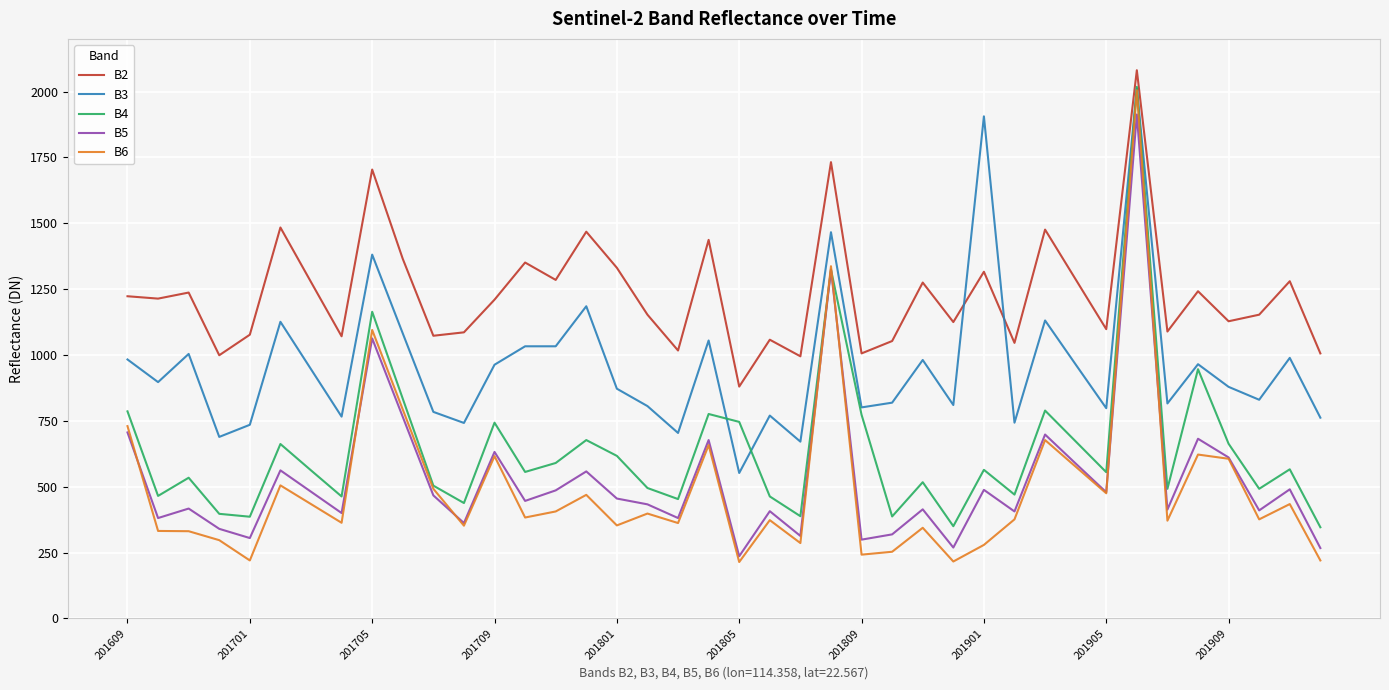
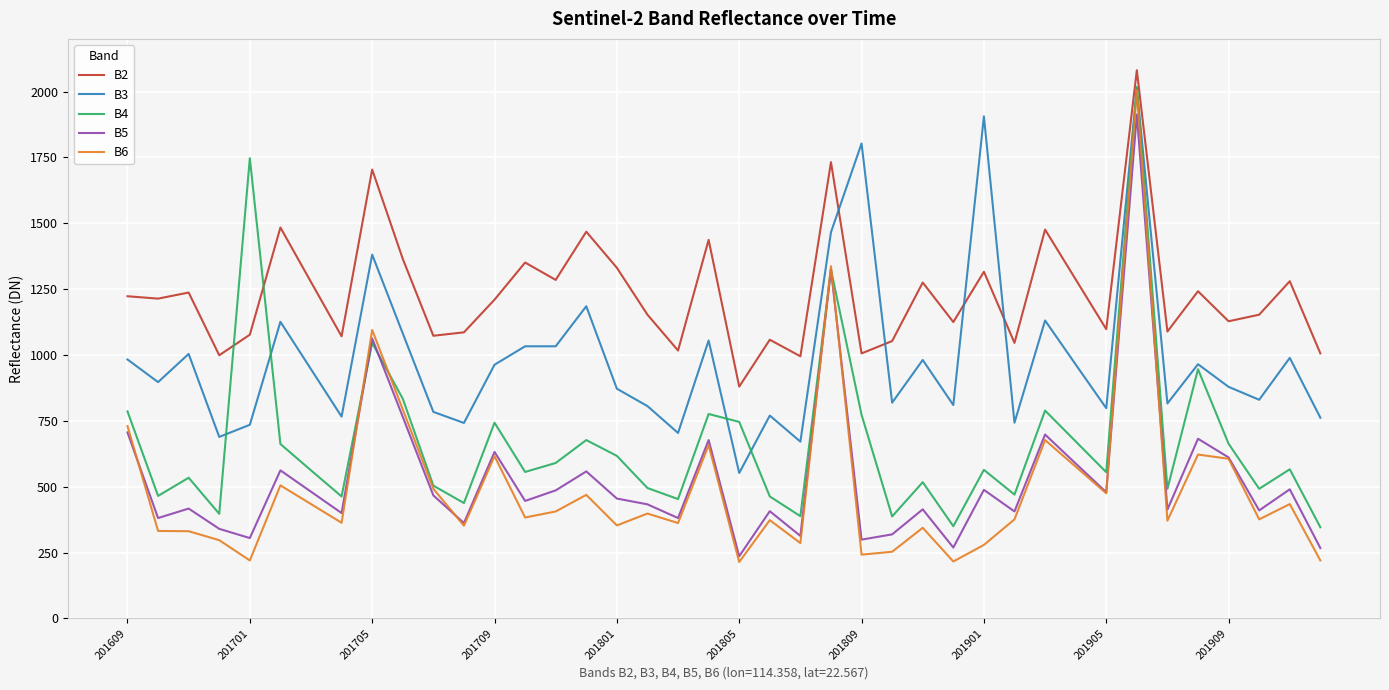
B4, 201701: 390 -> 1750
B4, 201705: 1160 -> 1050
B3, 201809: 800 -> 1800
